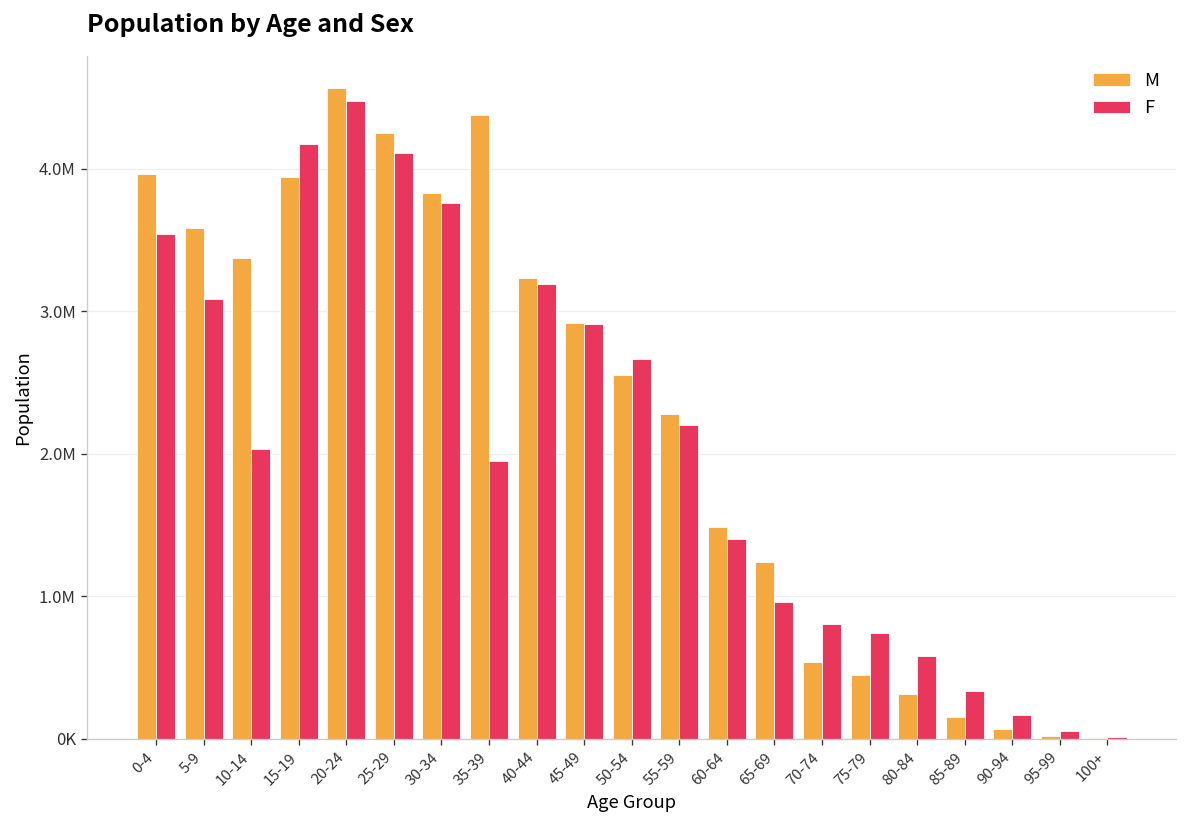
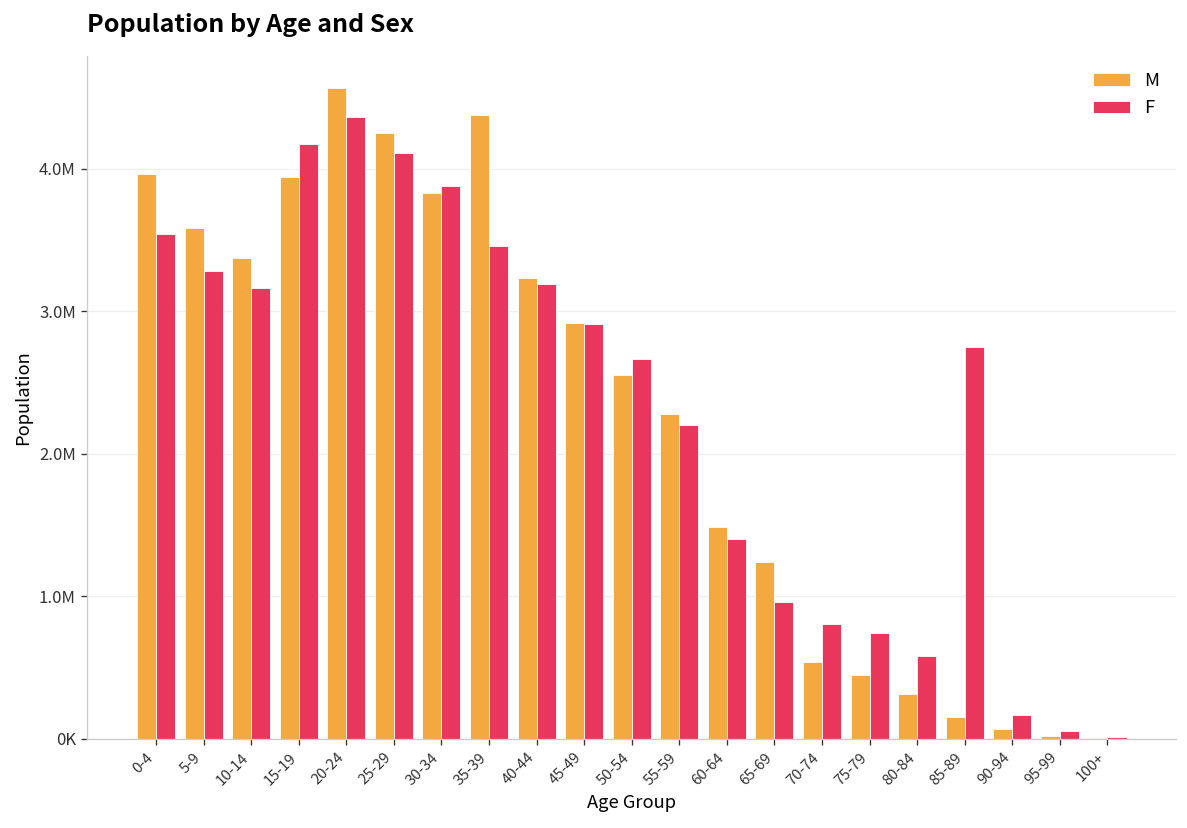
F, 5-9: 3080000 -> 3280000
F, 10-14: 2030000 -> 3170000
F, 20-24: 4480000 -> 4360000
F, 30-34: 3760000 -> 3880000
F, 35-39: 1950000 -> 3460000
F, 85-89: 330000 -> 2750000
